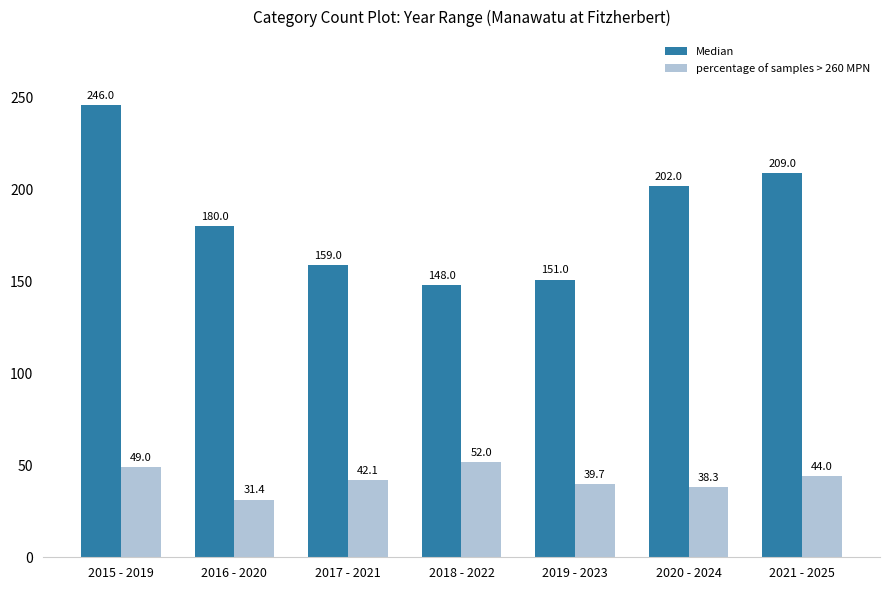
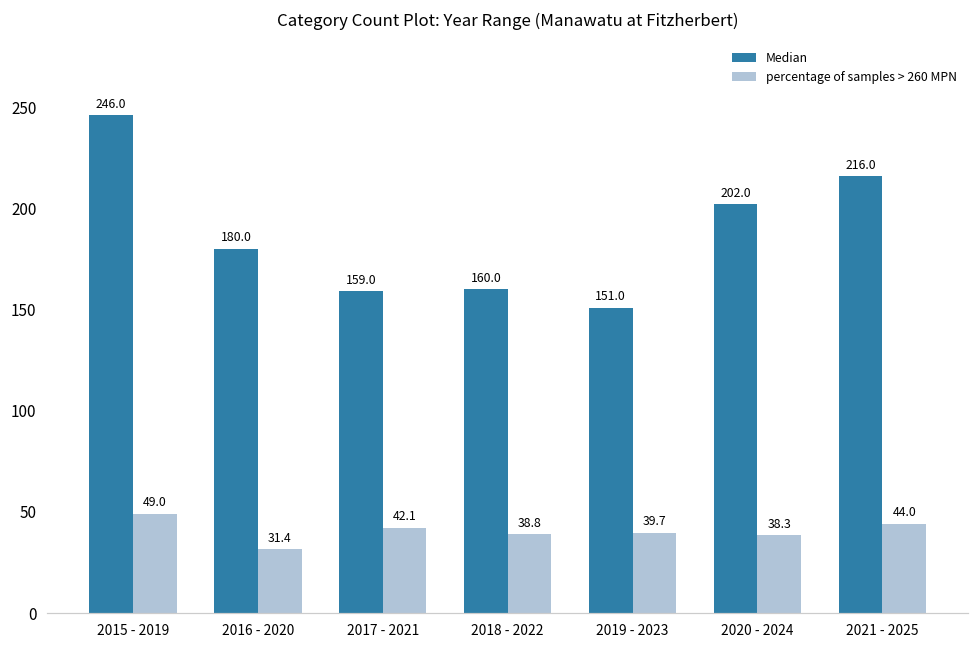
Median, 2018 - 2022: 148.0 -> 160.0
percentage of samples > 260 MPN, 2018 - 2022: 52.0 -> 38.8
Median, 2021 - 2025: 209.0 -> 216.0
